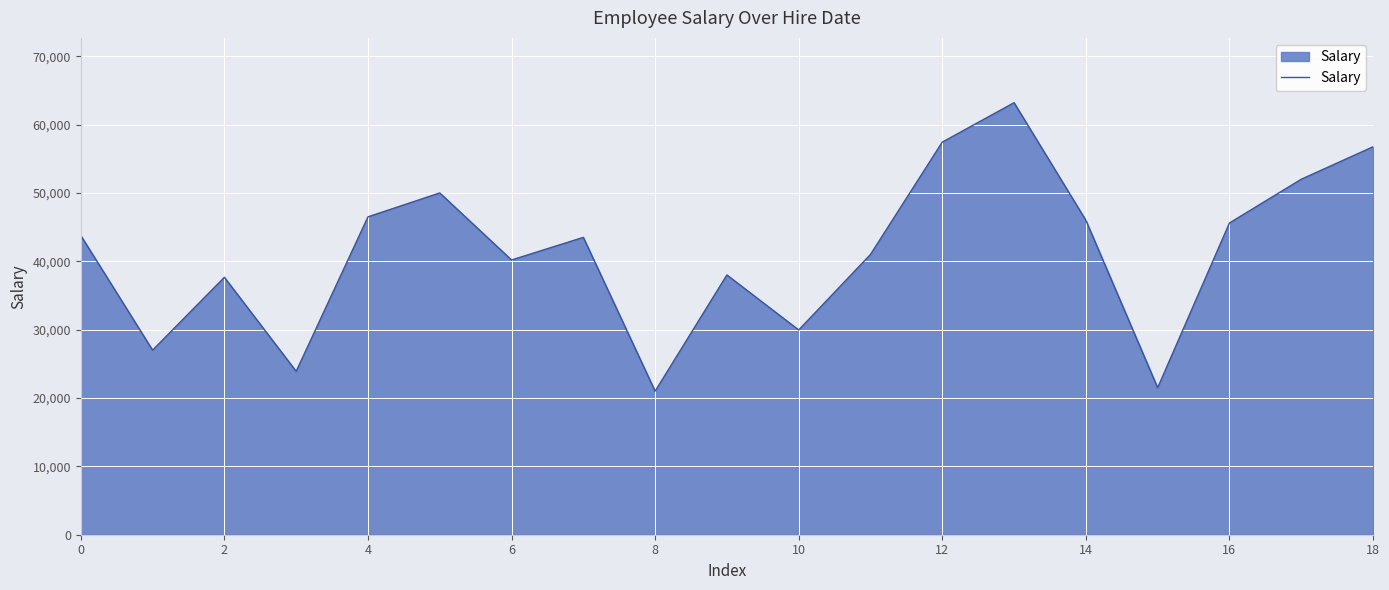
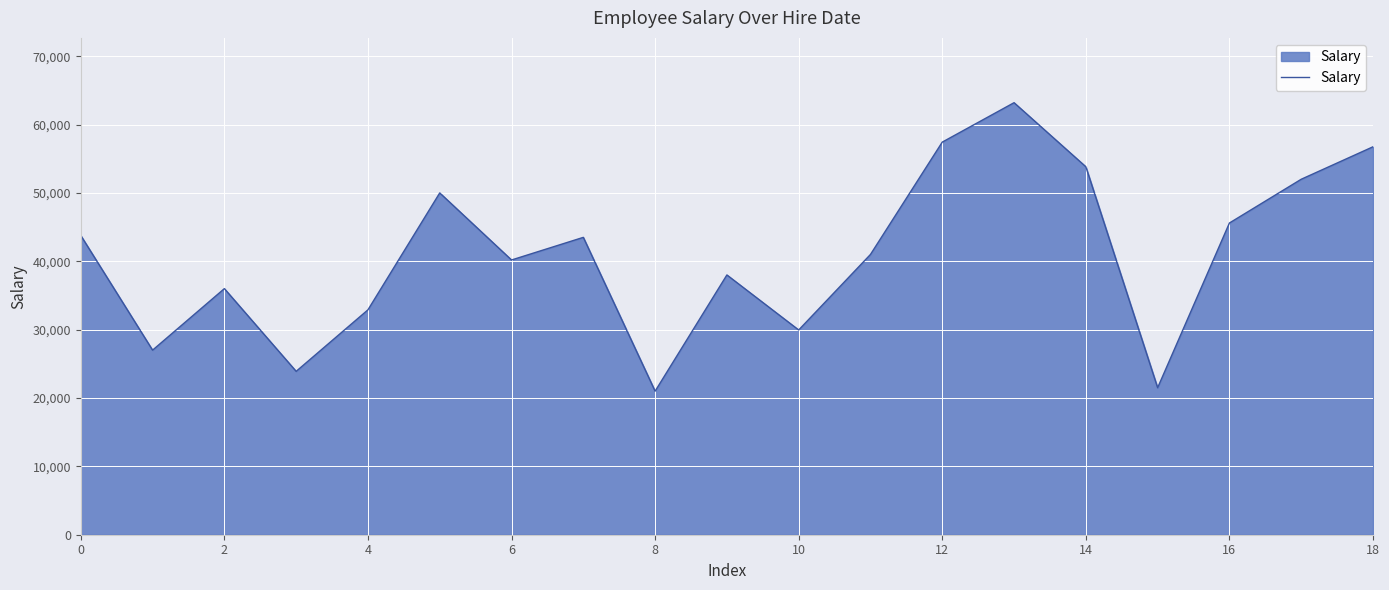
2: 38,000 -> 36,000
4: 47,000 -> 33,000
14: 46,000 -> 54,000
